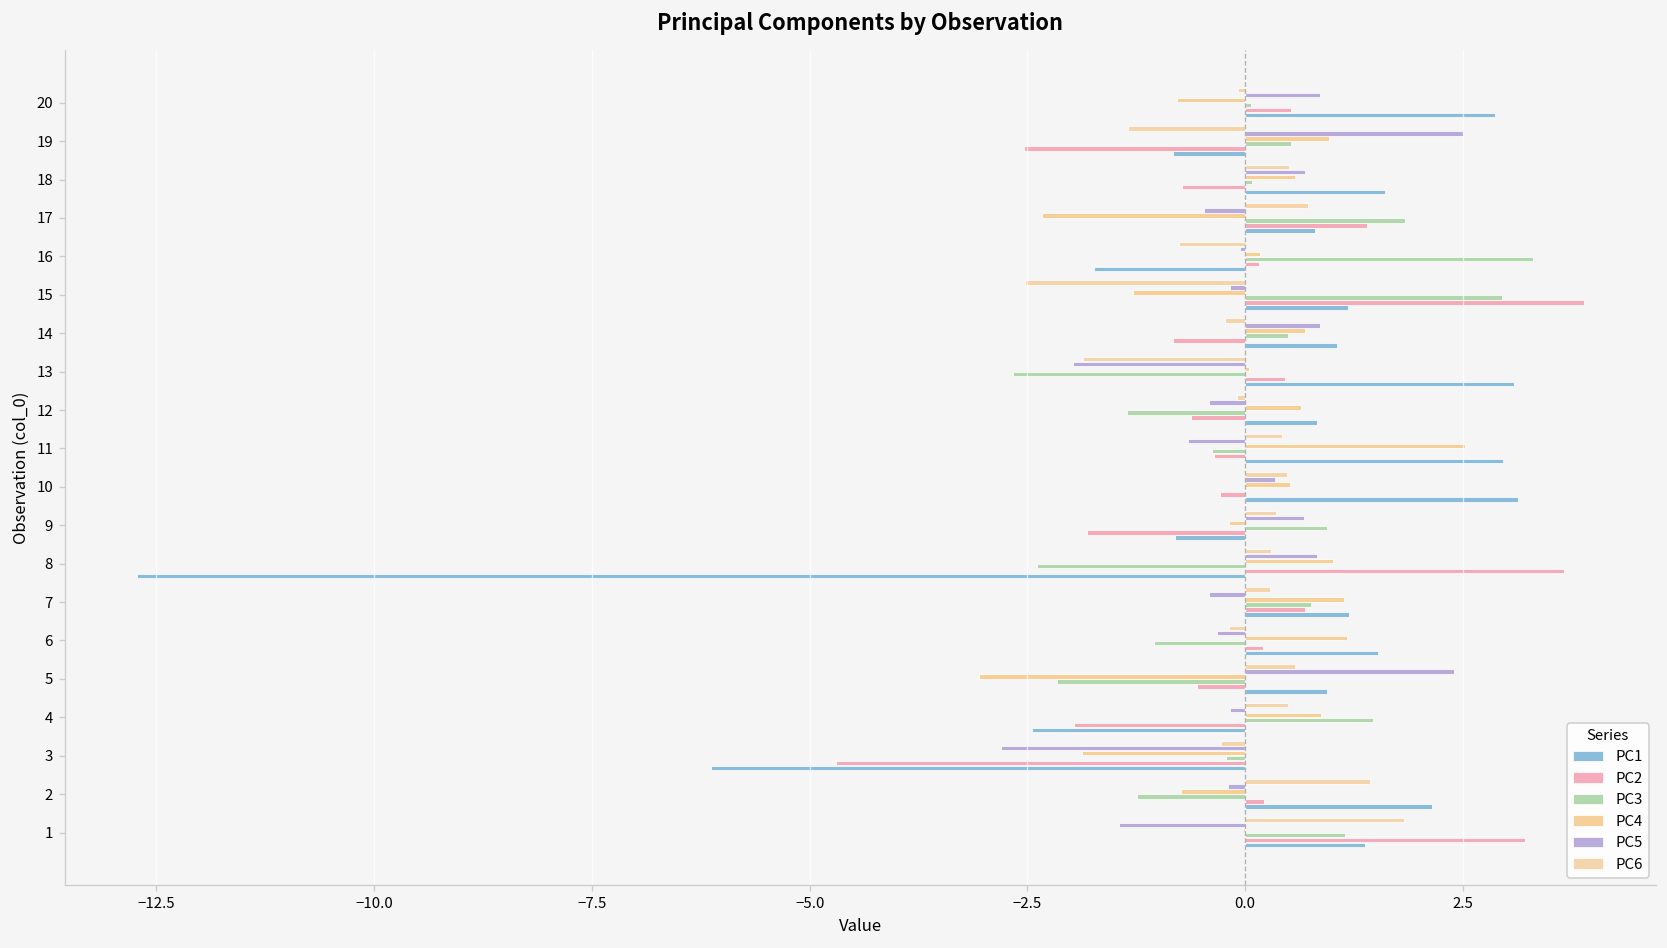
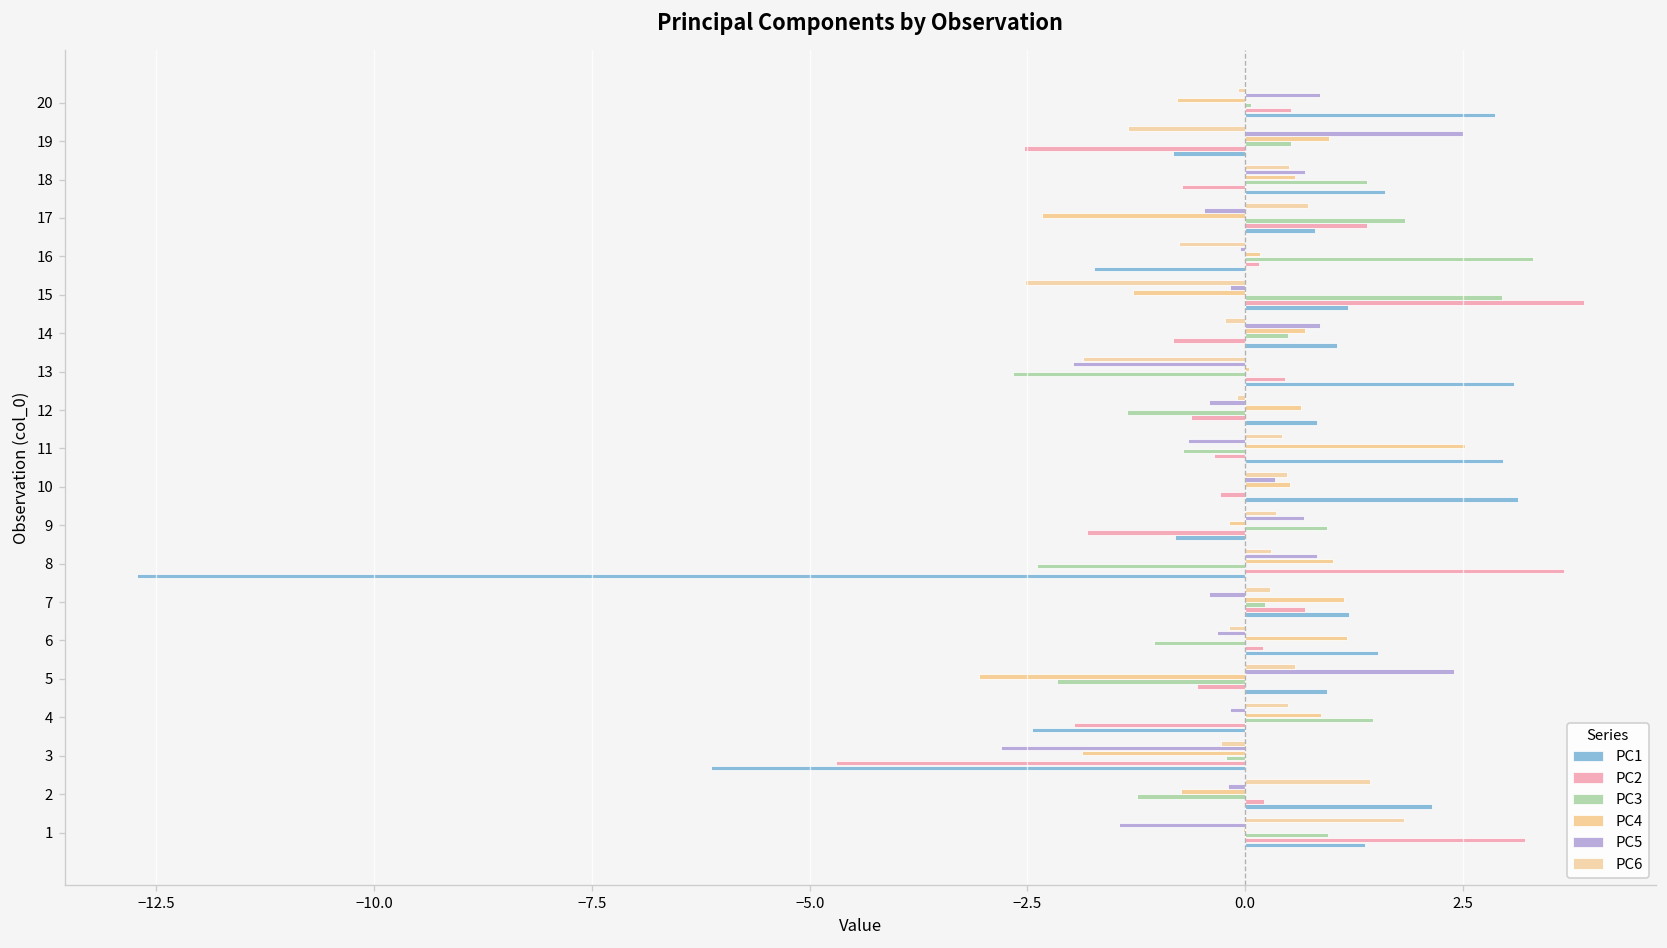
PC3, 18: 0.1 -> 1.4
PC3, 11: -0.4 -> -0.7
PC3, 7: 0.8 -> 0.2
PC3, 1: 1.1 -> 1.0
